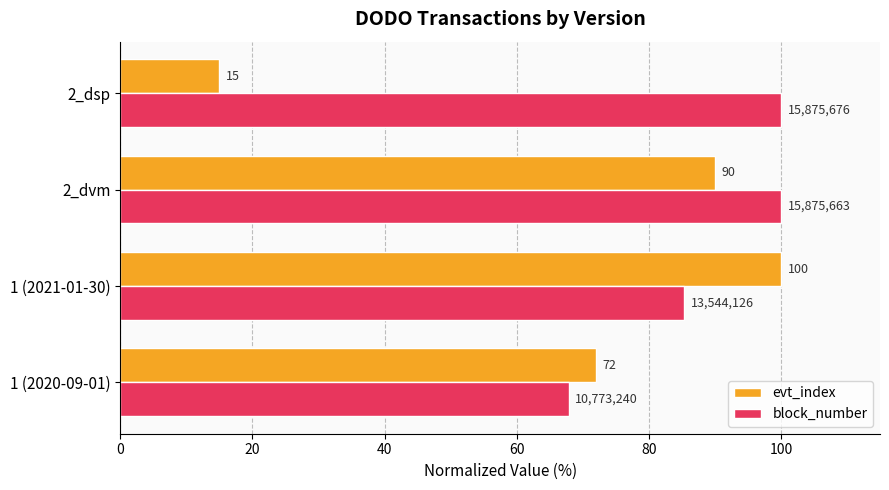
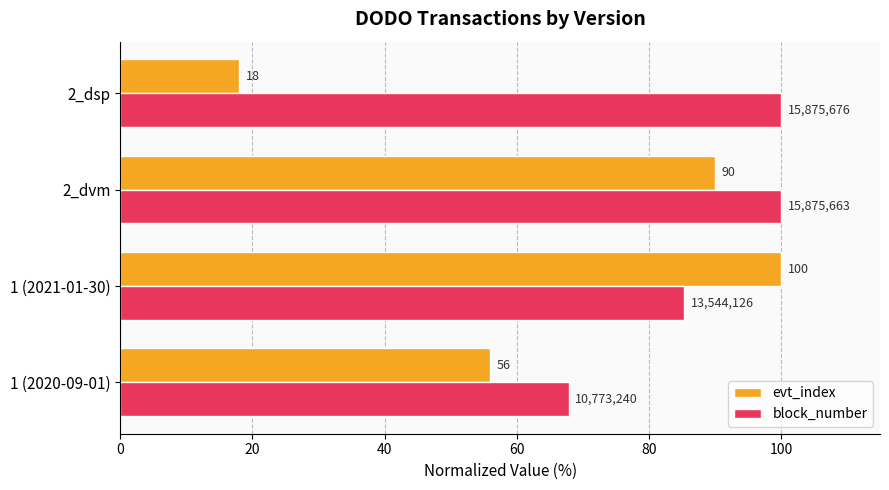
evt_index, 2_dsp: 15 -> 18
evt_index, 1 (2020-09-01): 72 -> 56
